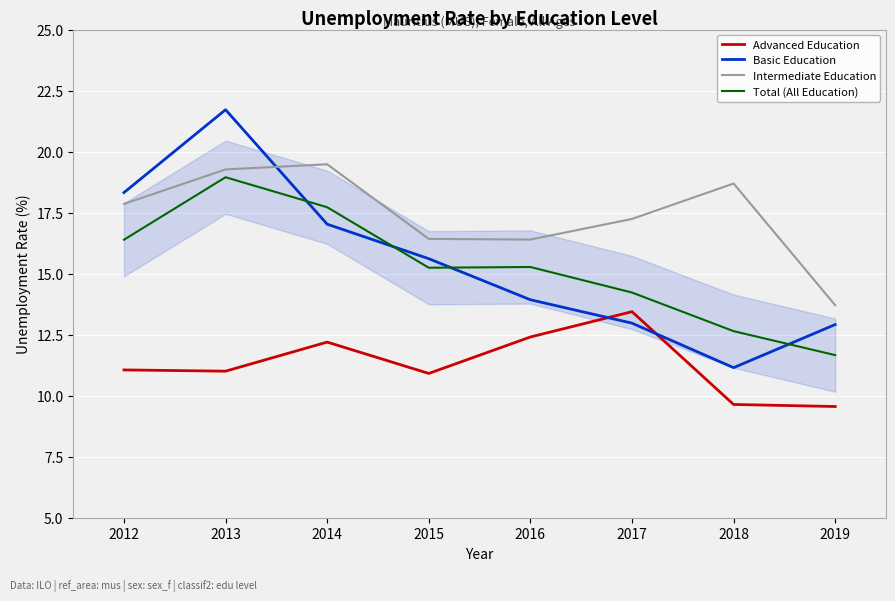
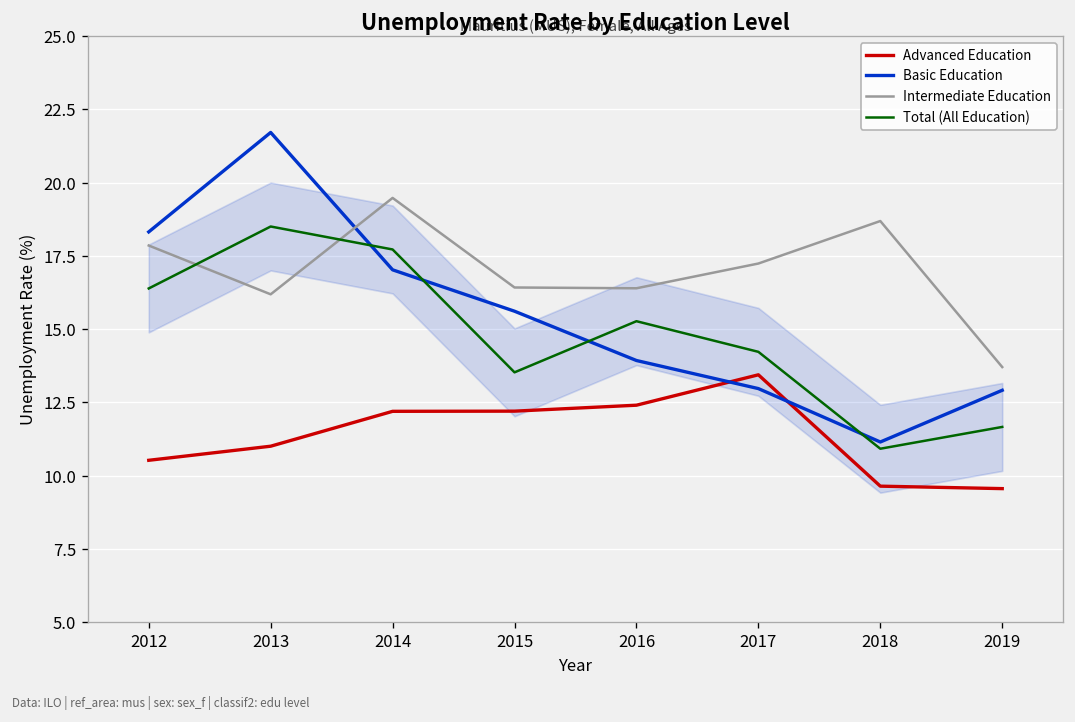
Advanced Education, 2012: 11.1 -> 10.5
Intermediate Education, 2013: 19.3 -> 16.2
Total (All Education), 2013: 19.0 -> 18.5
Advanced Education, 2015: 10.9 -> 12.2
Total (All Education), 2015: 15.2 -> 13.5
Total (All Education), 2018: 12.6 -> 10.9
